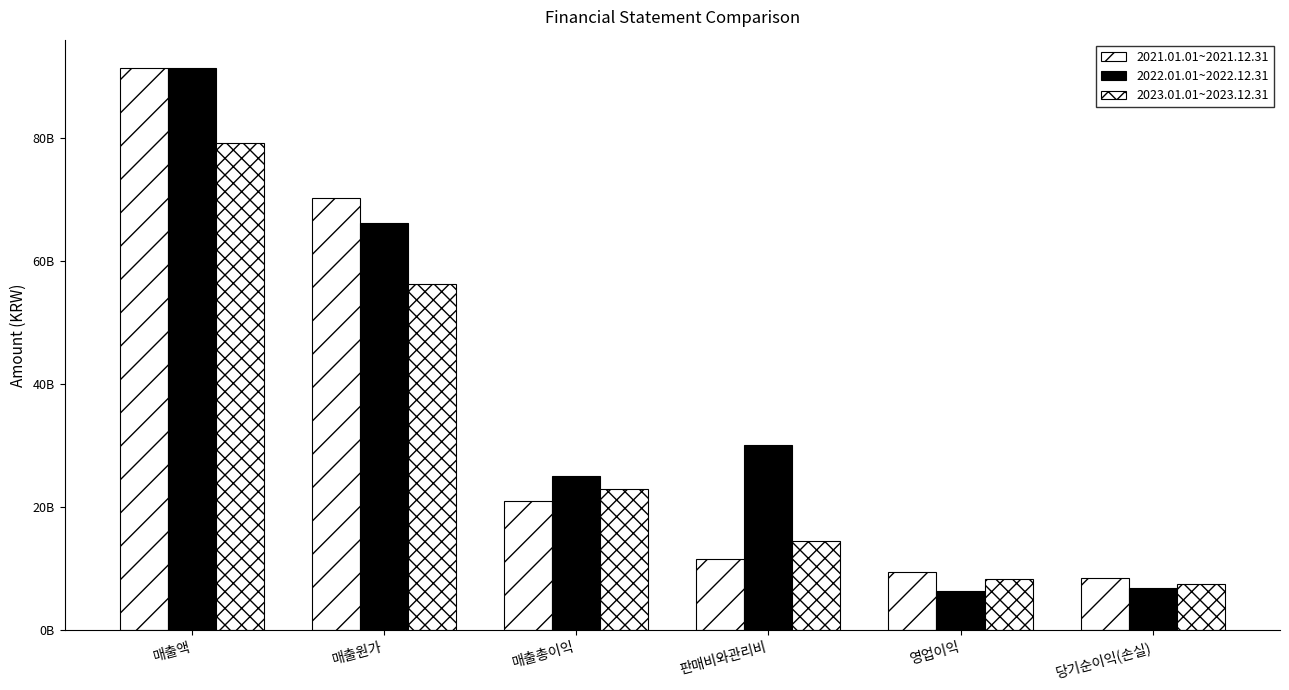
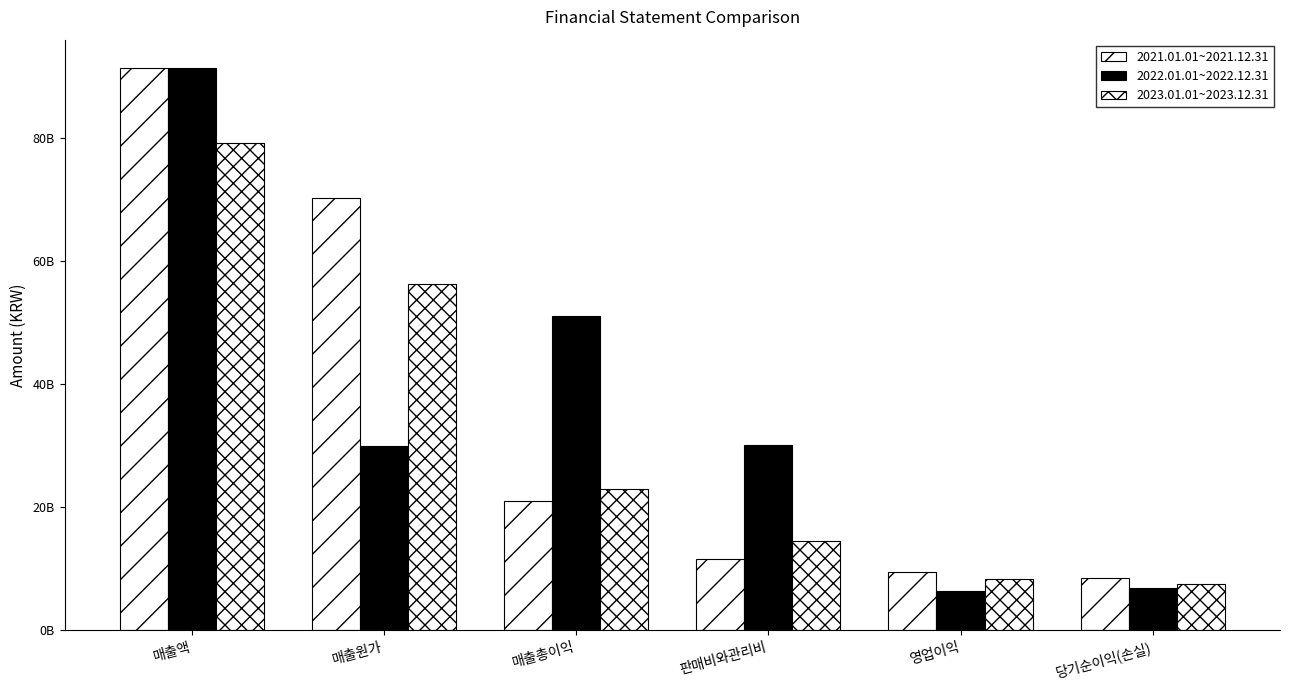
2022.01.01~2022.12.31, 매출원가: 66000000000 -> 30000000000
2022.01.01~2022.12.31, 매출총이익: 25000000000 -> 51000000000
